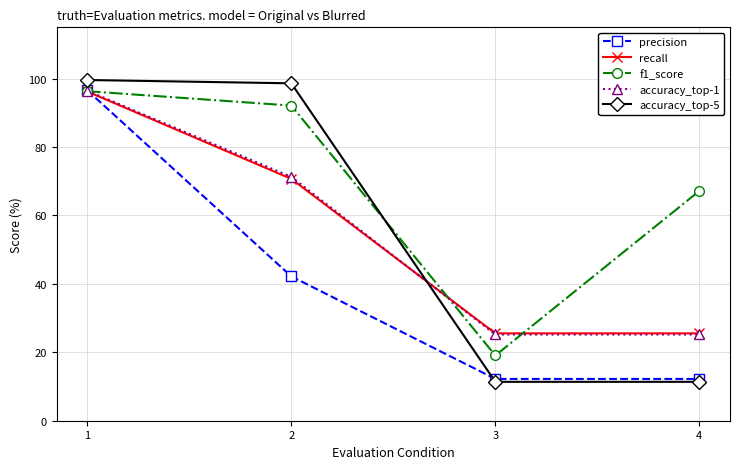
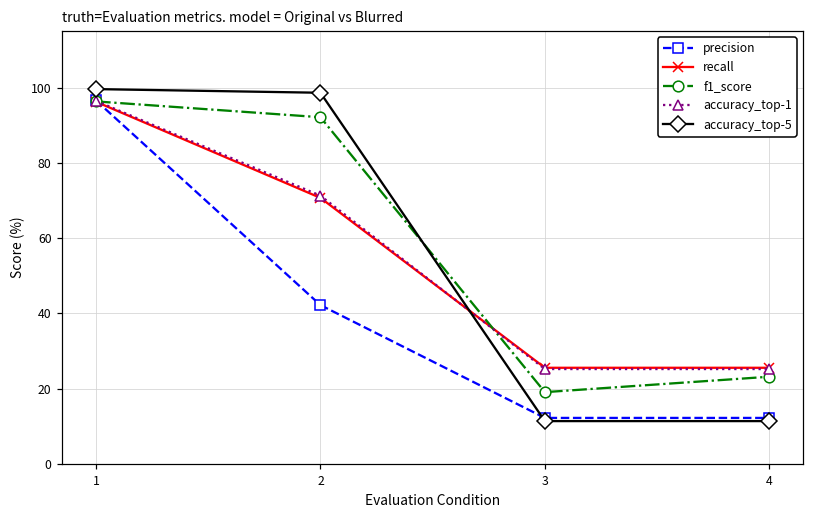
f1_score, 4: 67 -> 23
